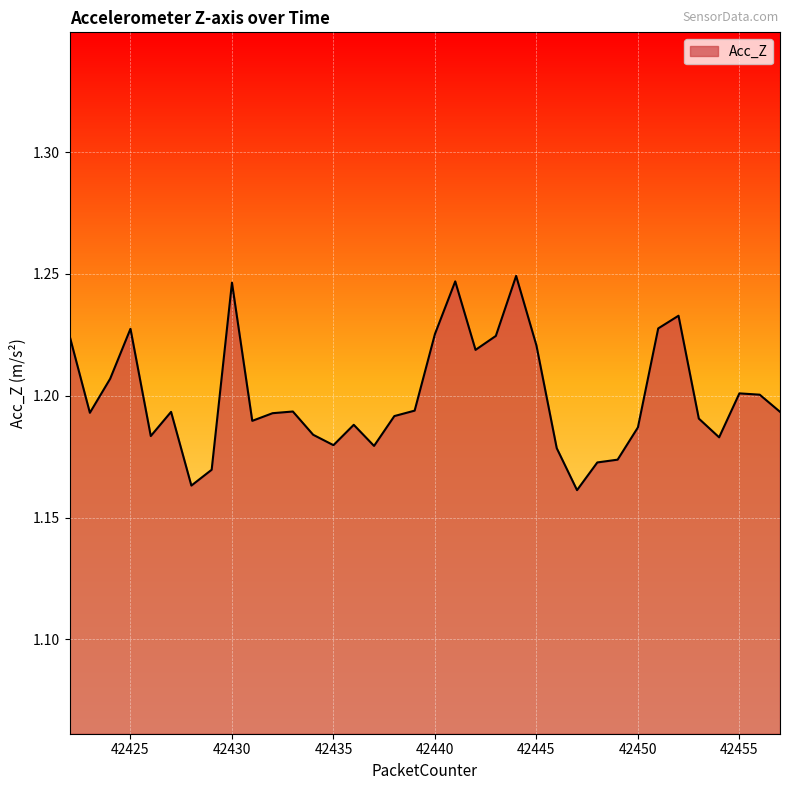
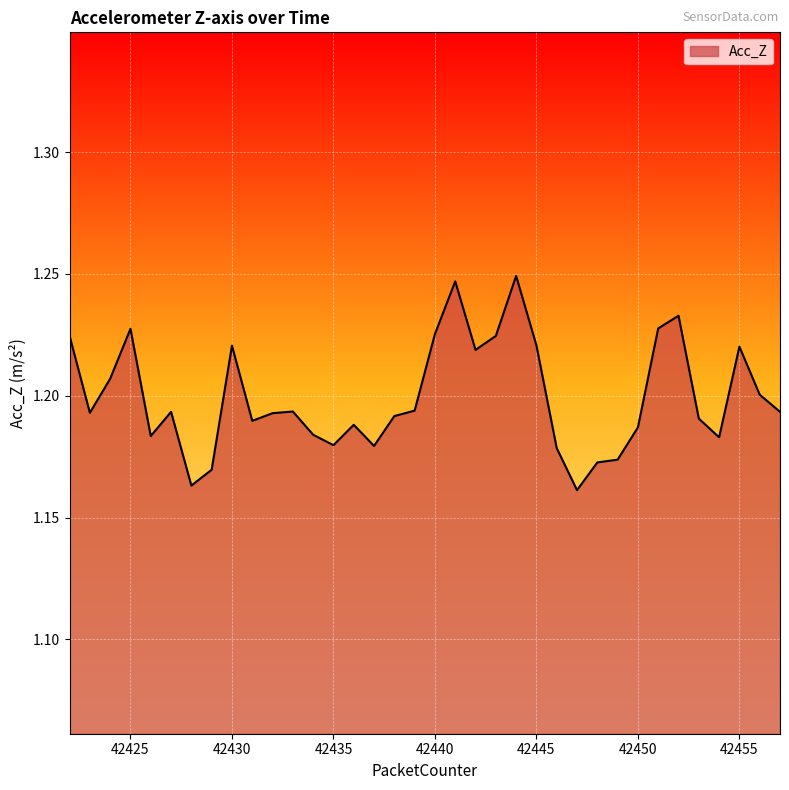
42430: 1.246 -> 1.221
42455: 1.201 -> 1.220
